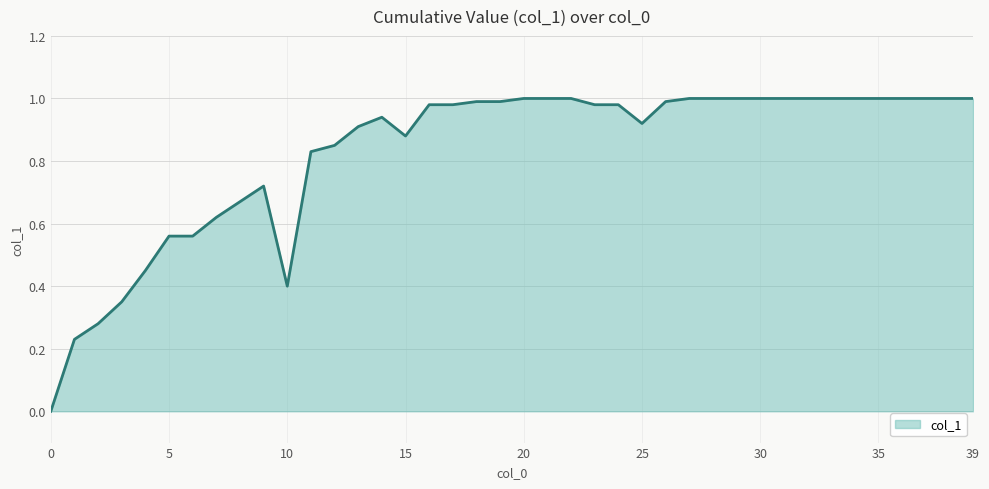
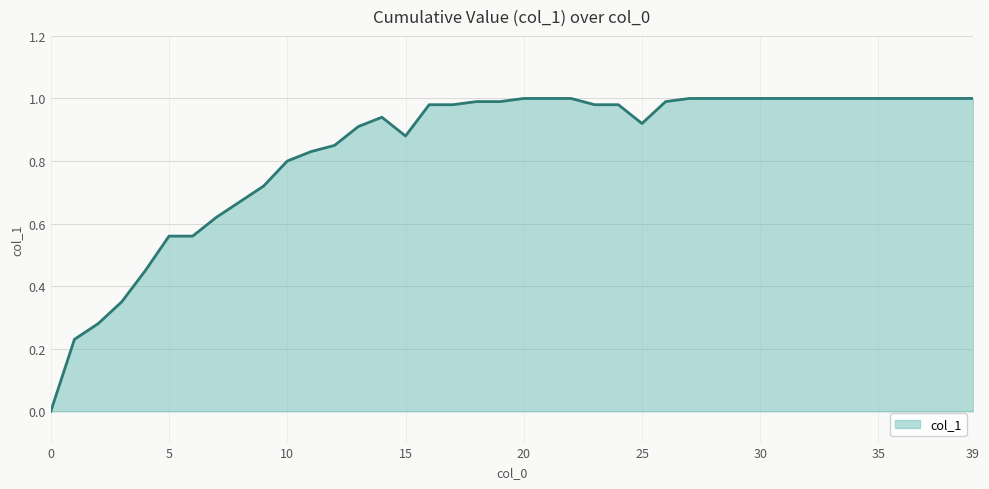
10: 0.4 -> 0.8
